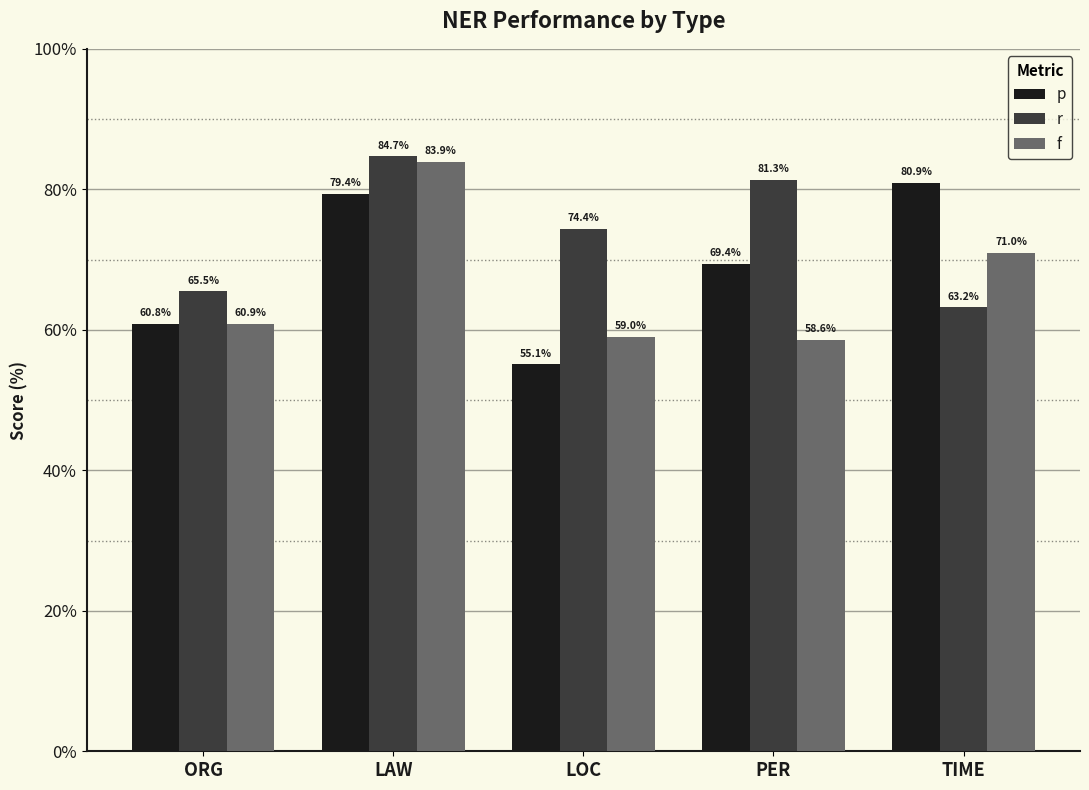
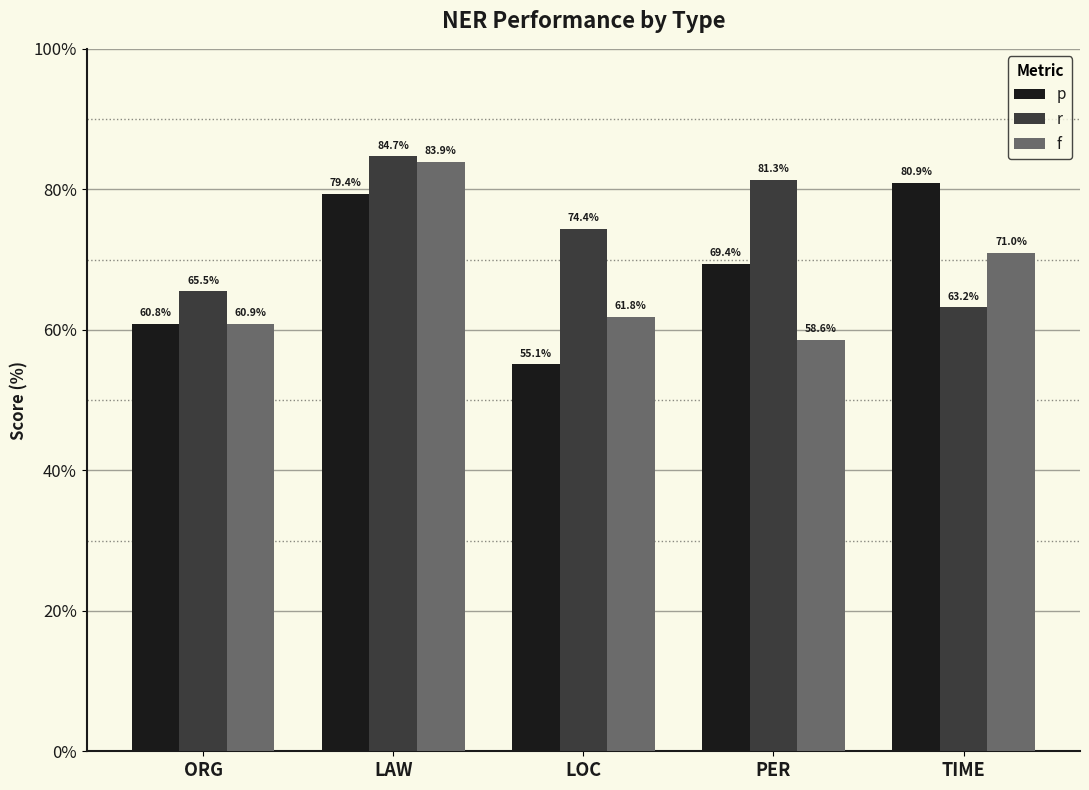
f, LOC: 59.0% -> 61.8%
